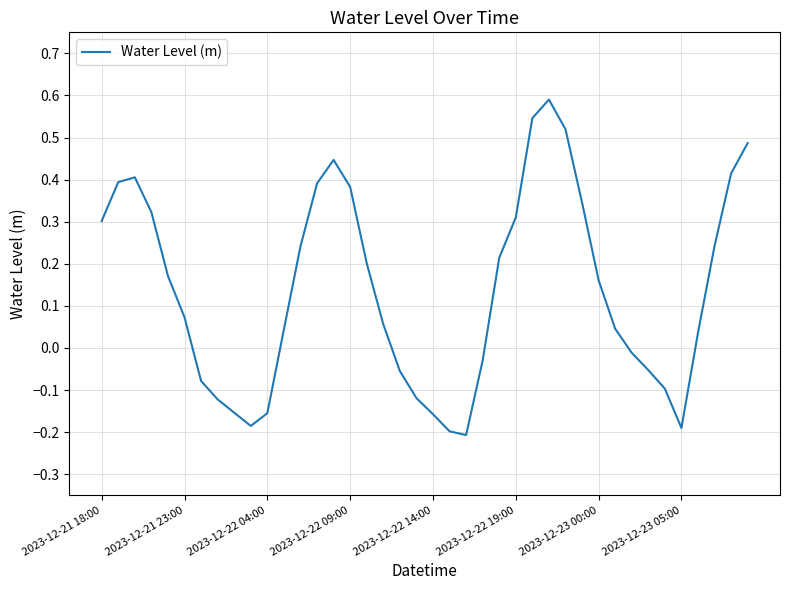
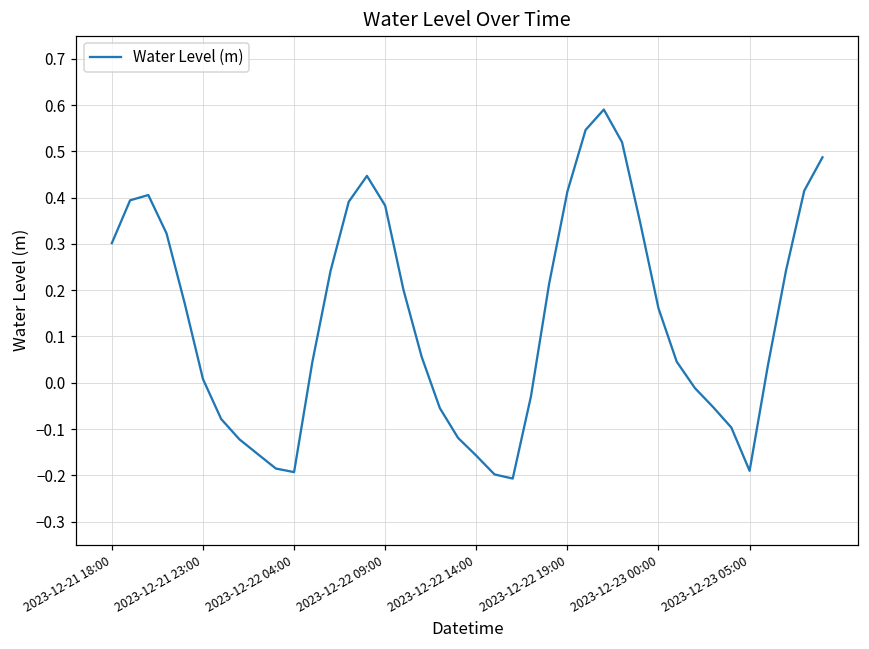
2023-12-21 23:00: 0.07 -> 0.01
2023-12-22 04:00: -0.16 -> -0.19
2023-12-22 19:00: 0.31 -> 0.41
